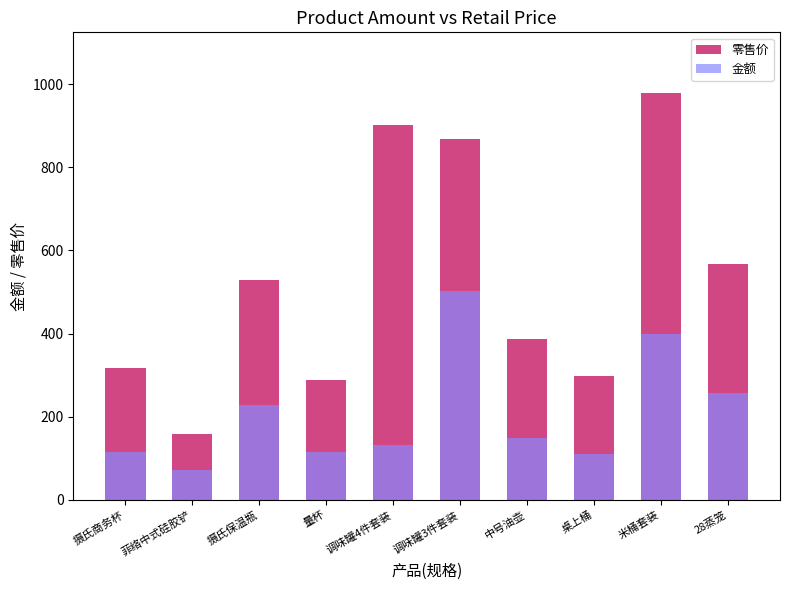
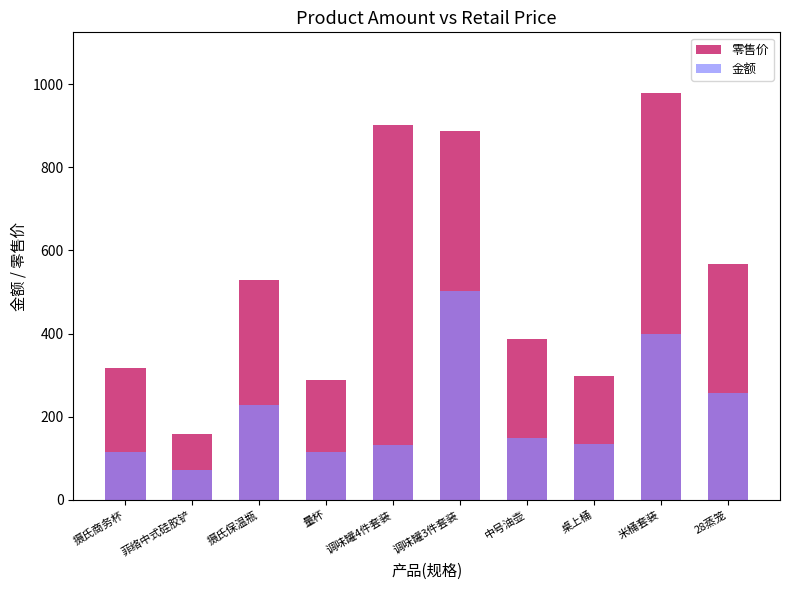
零售价, 调味罐3件套装: 870 -> 890
金额, 桌上桶: 110 -> 130
